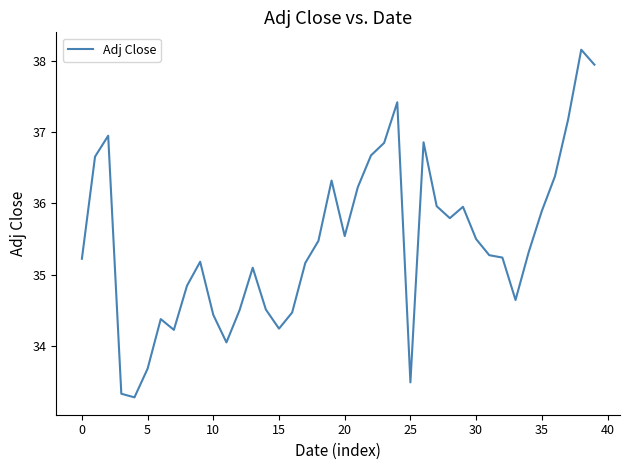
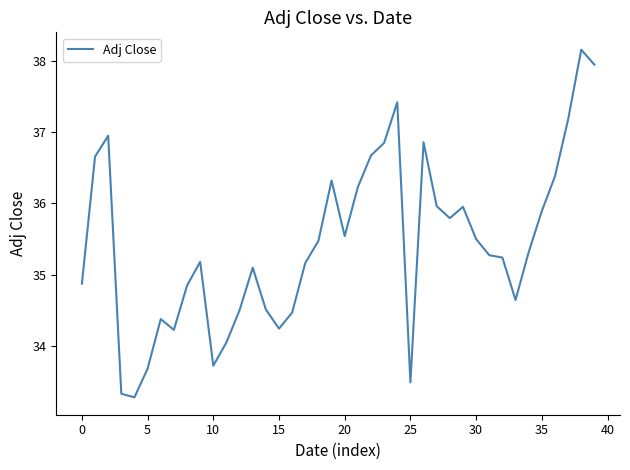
0: 35.2 -> 34.9
10: 34.4 -> 33.7
